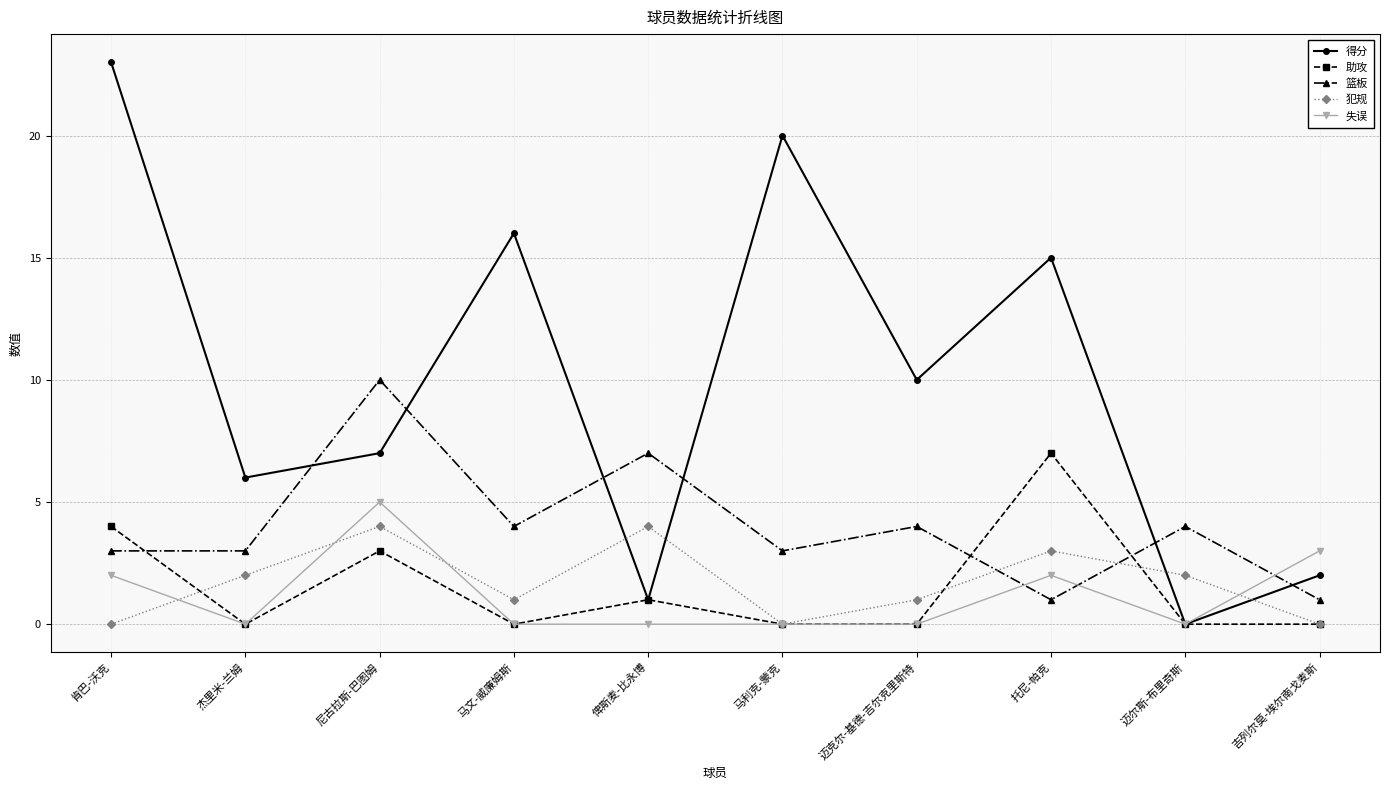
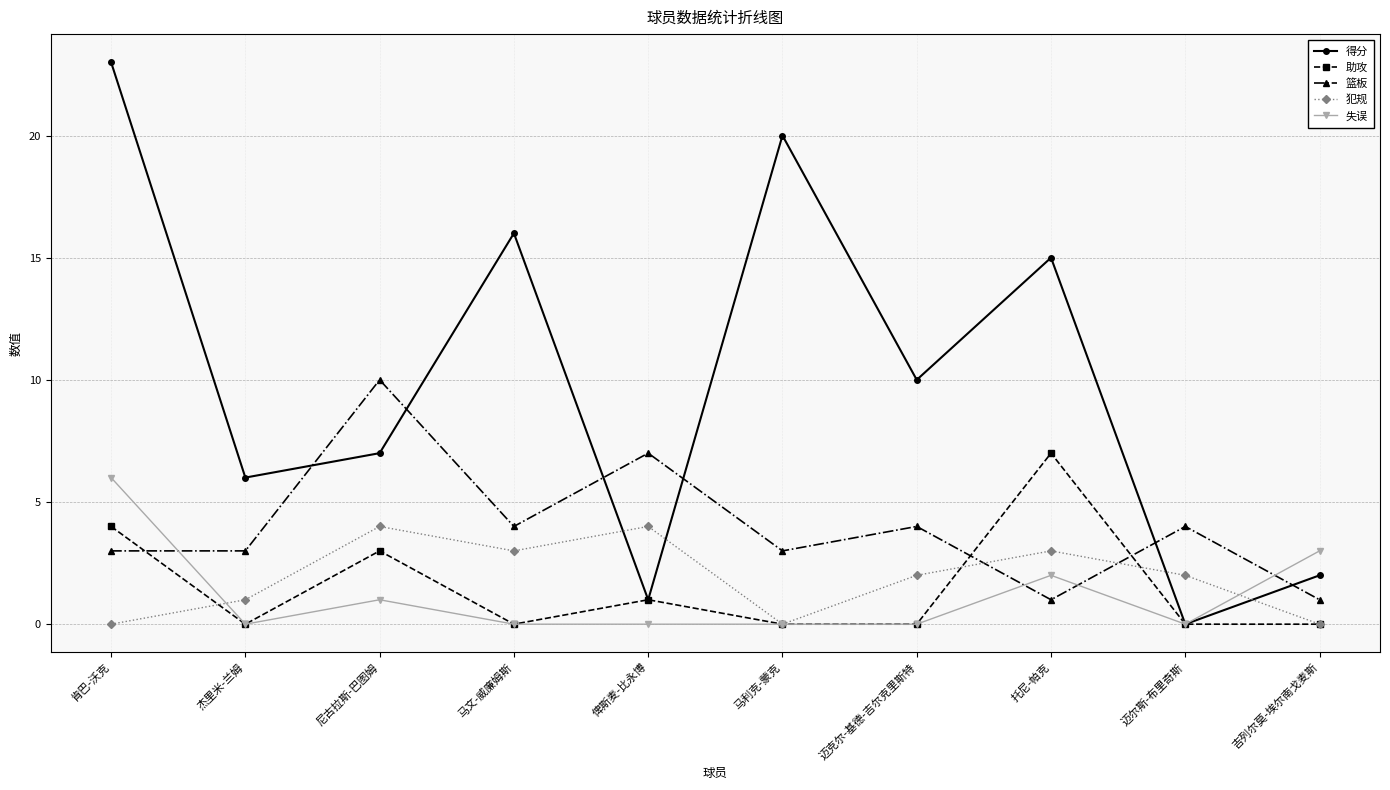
失误, 肯巴-沃克: 2 -> 6
犯规, 杰里米-兰姆: 2 -> 1
失误, 尼古拉斯-巴图姆: 5 -> 1
犯规, 马文-威廉姆斯: 1 -> 3
犯规, 迈克尔-基德-吉尔克里斯特: 1 -> 2
